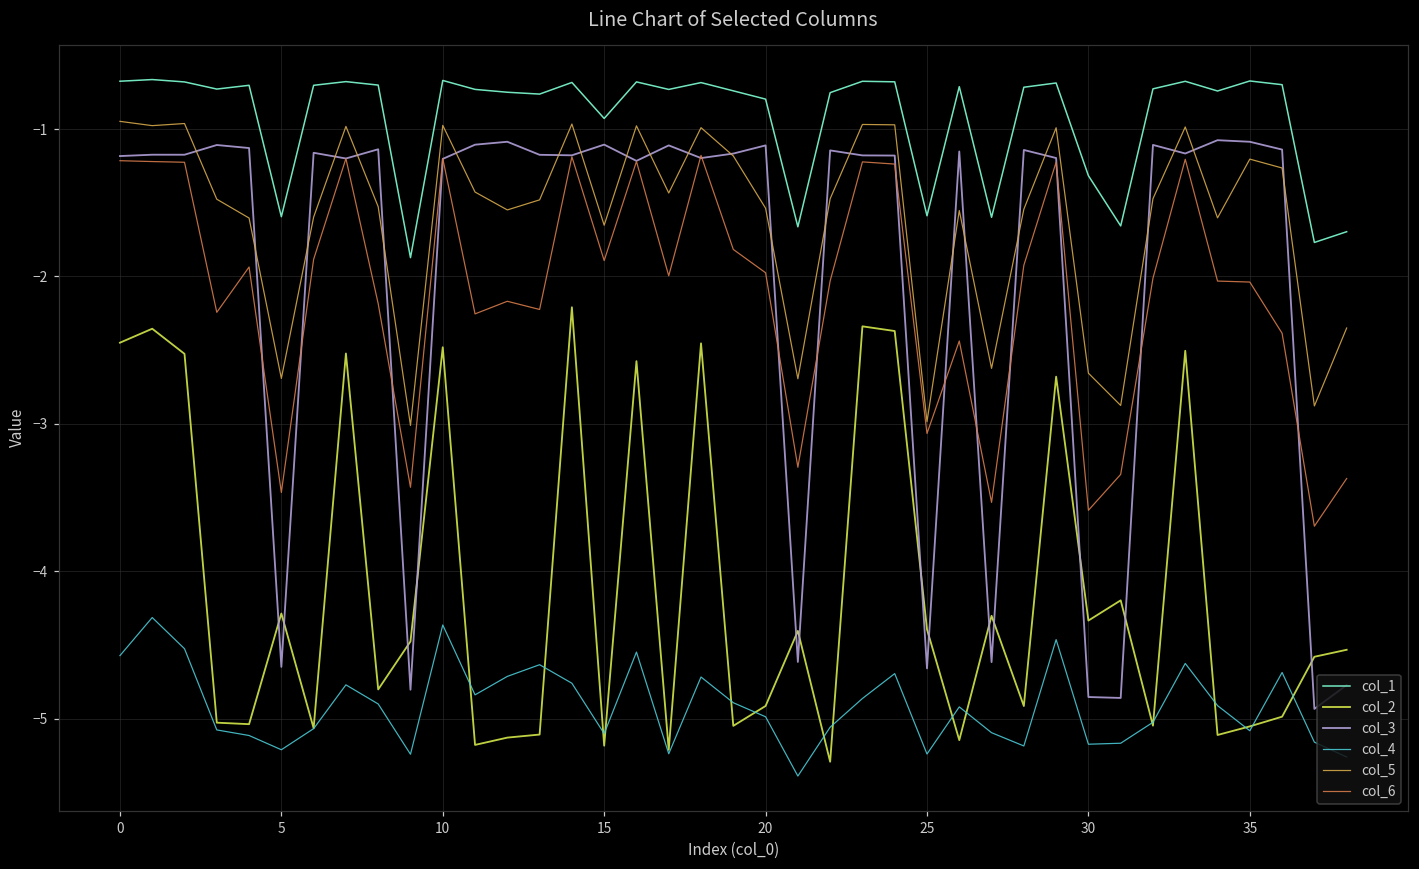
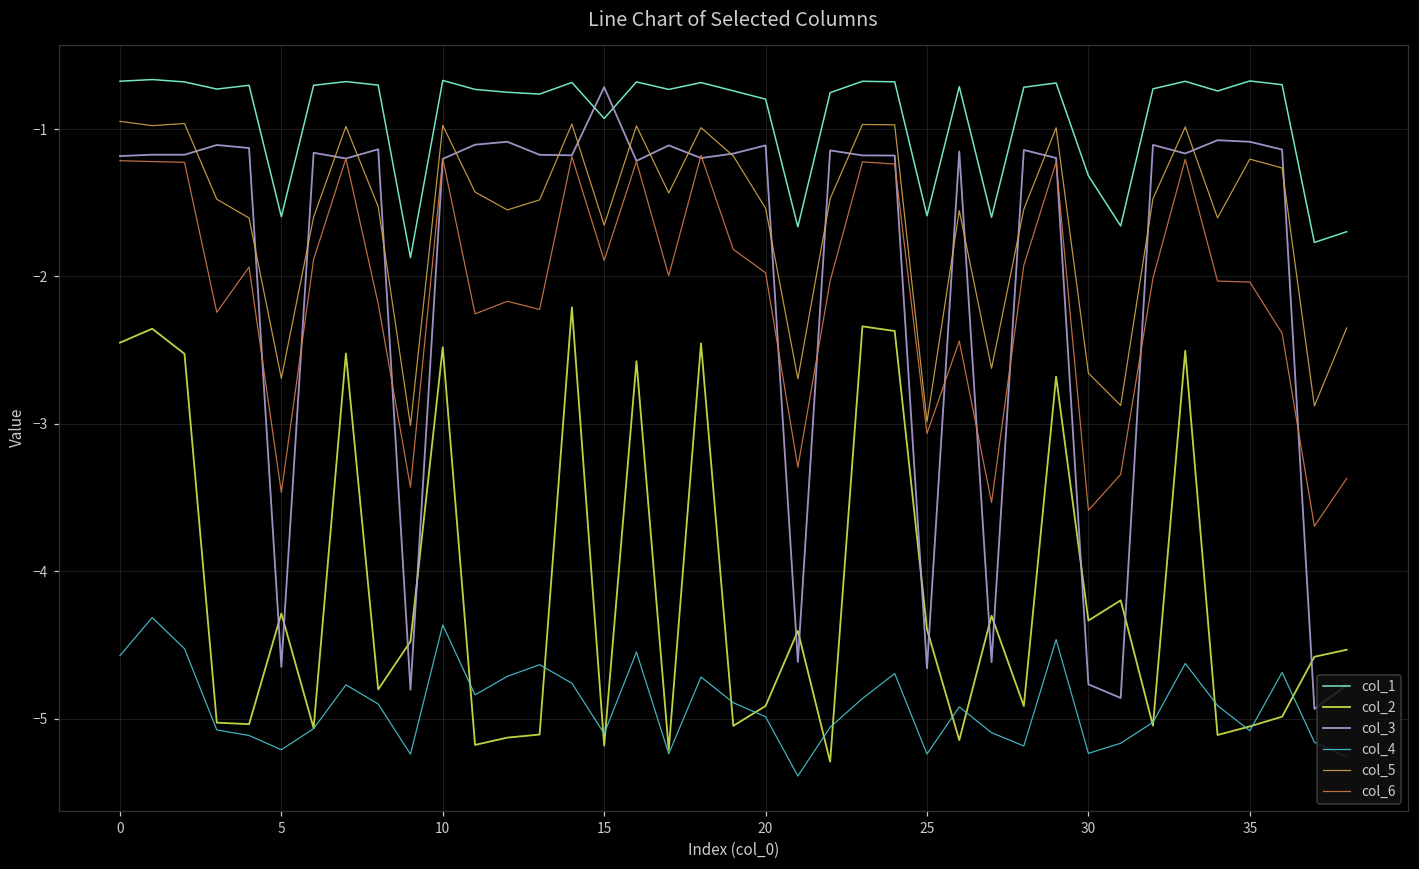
col_3, 15: -1.11 -> -0.72
col_3, 30: -4.85 -> -4.77
col_4, 30: -5.17 -> -5.23
